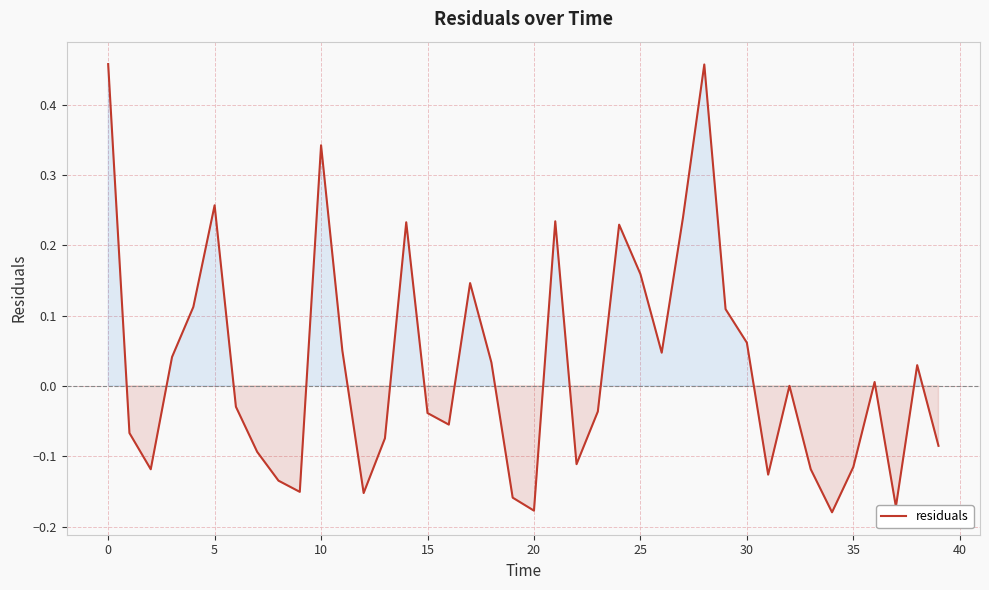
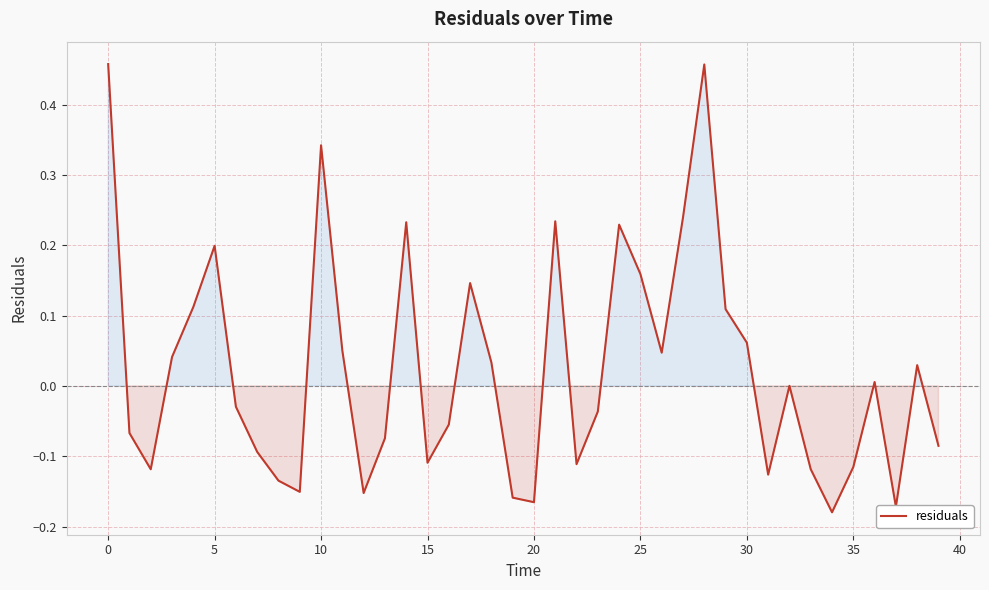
5: 0.26 -> 0.20
15: -0.04 -> -0.11
20: -0.18 -> -0.17
